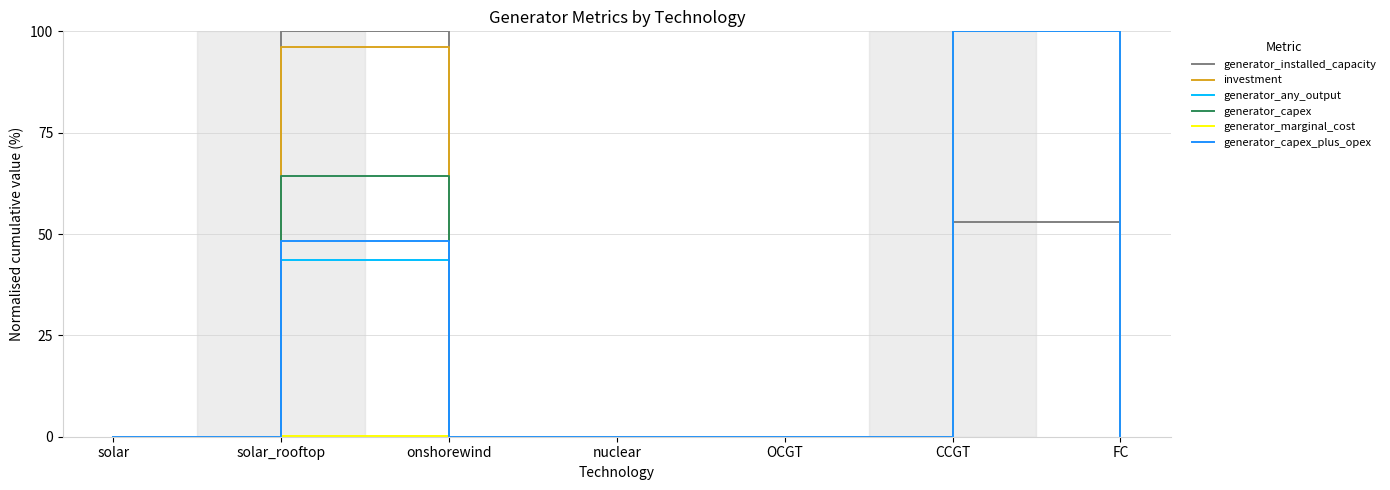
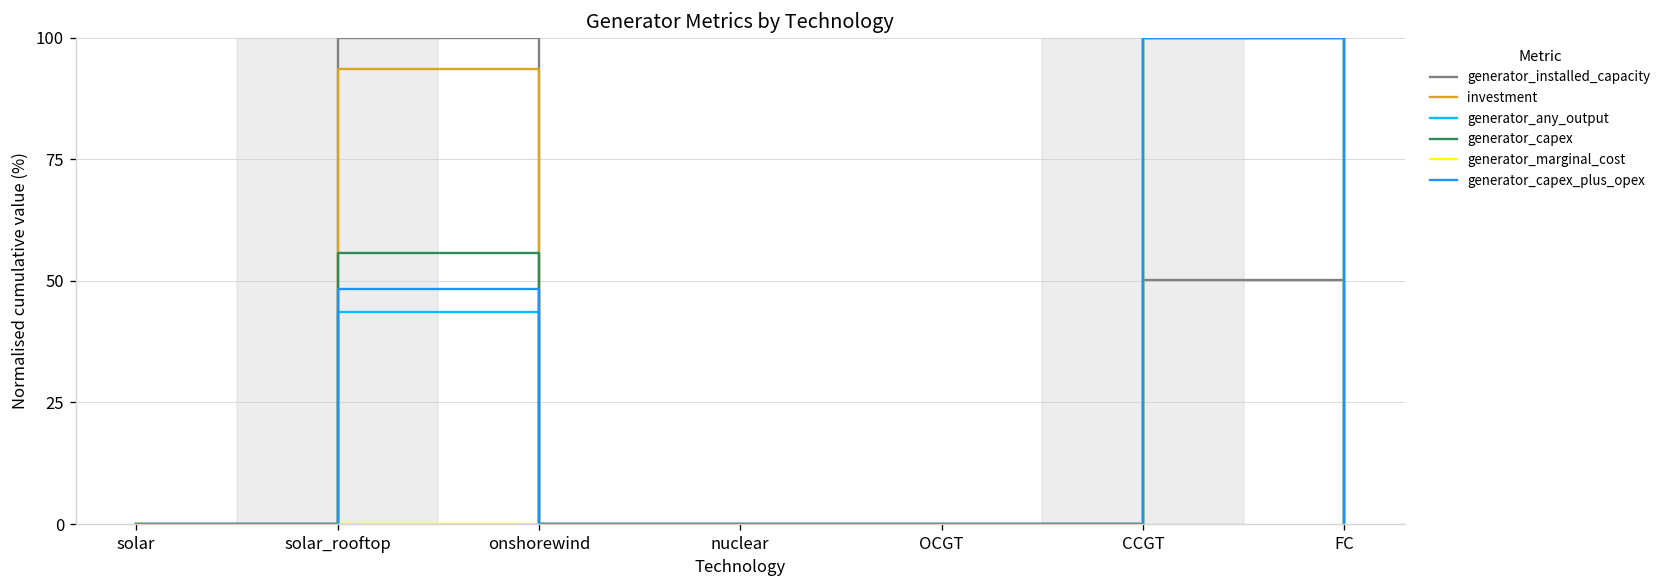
investment, solar_rooftop: 96 -> 94
generator_capex, solar_rooftop: 64 -> 56
generator_installed_capacity, CCGT: 53 -> 50
